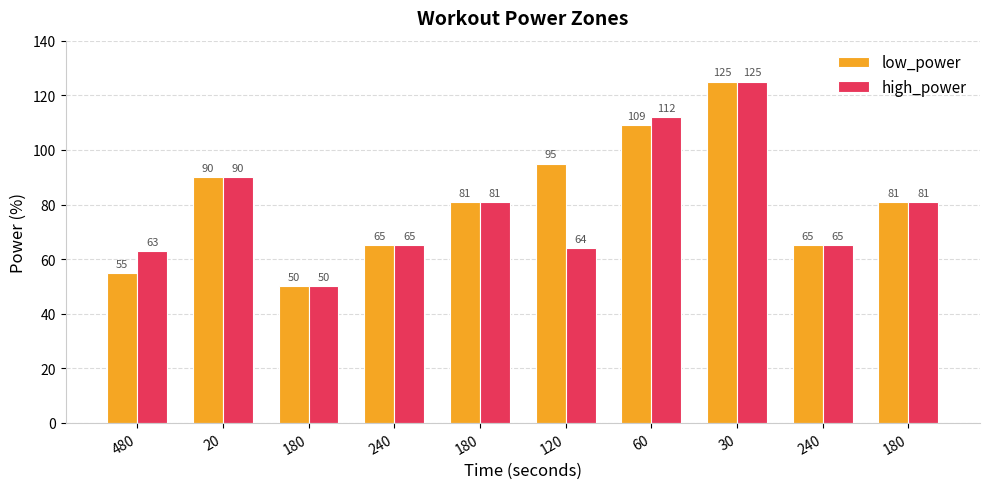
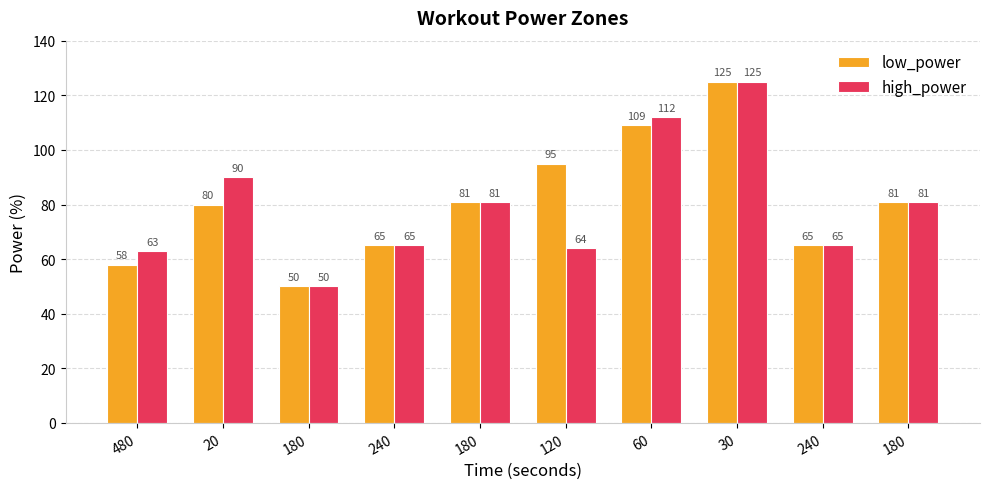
low_power, 480: 55 -> 58
low_power, 20: 90 -> 80
